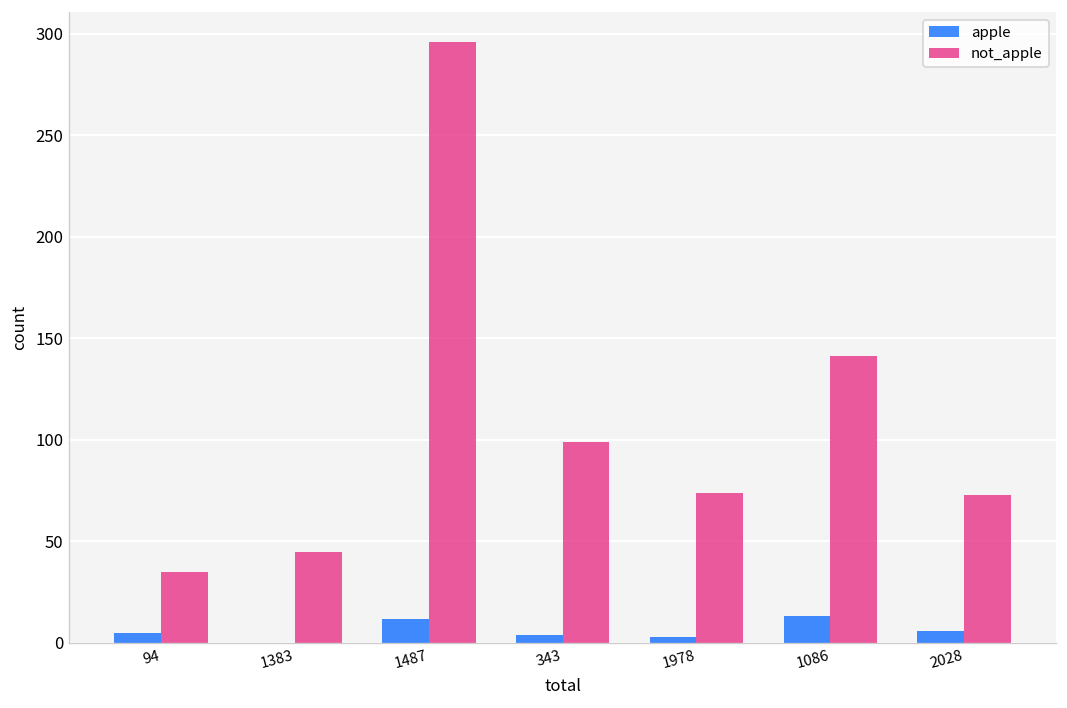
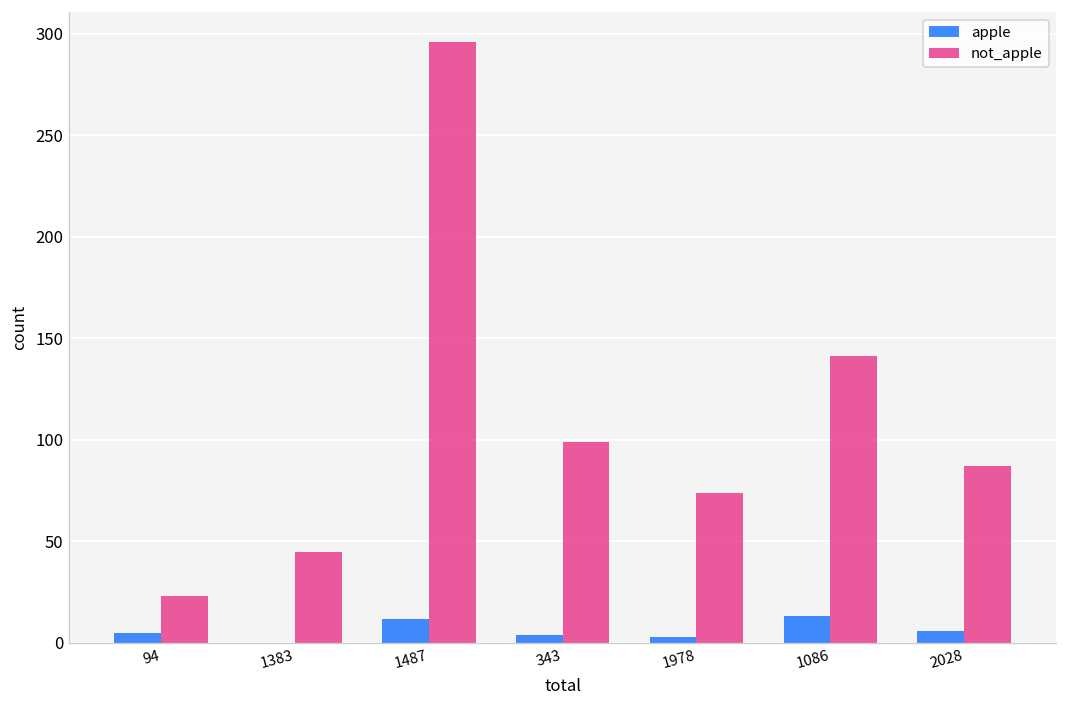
not_apple, 94: 35 -> 23
not_apple, 2028: 73 -> 87
